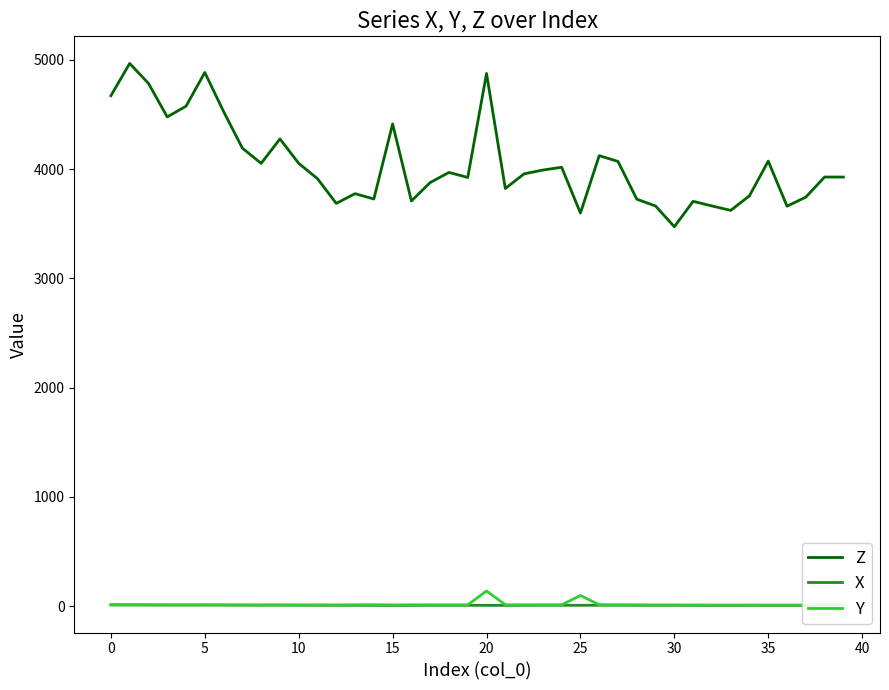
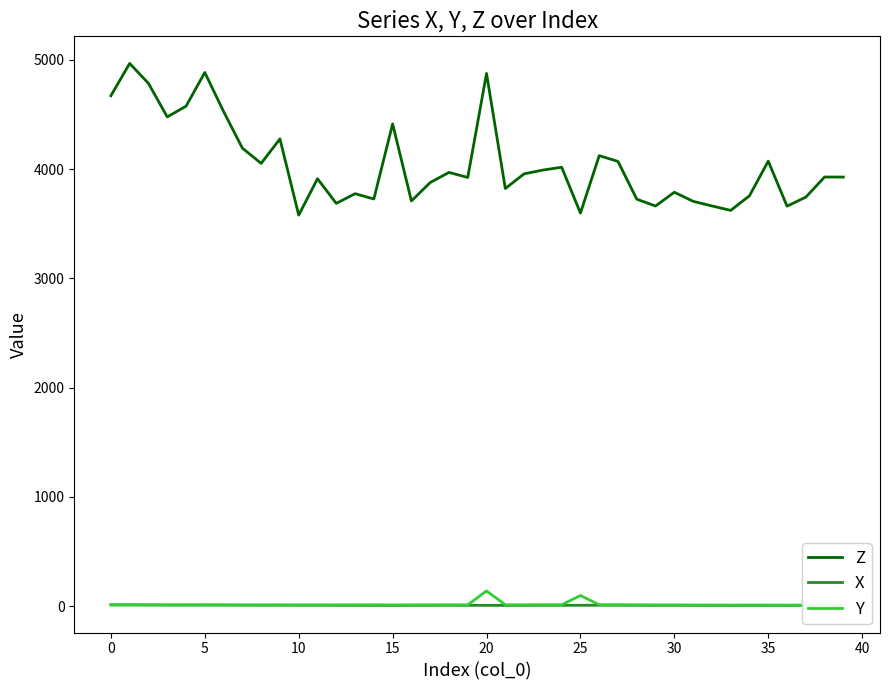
Z, 10: 4050 -> 3580
Z, 30: 3470 -> 3790
